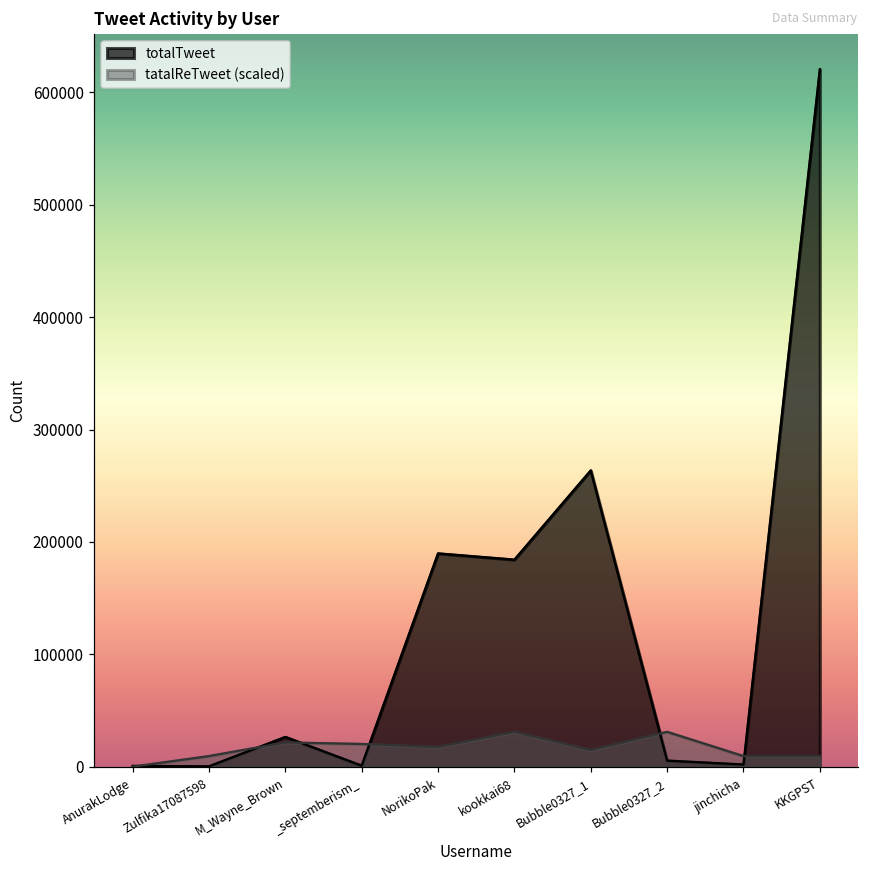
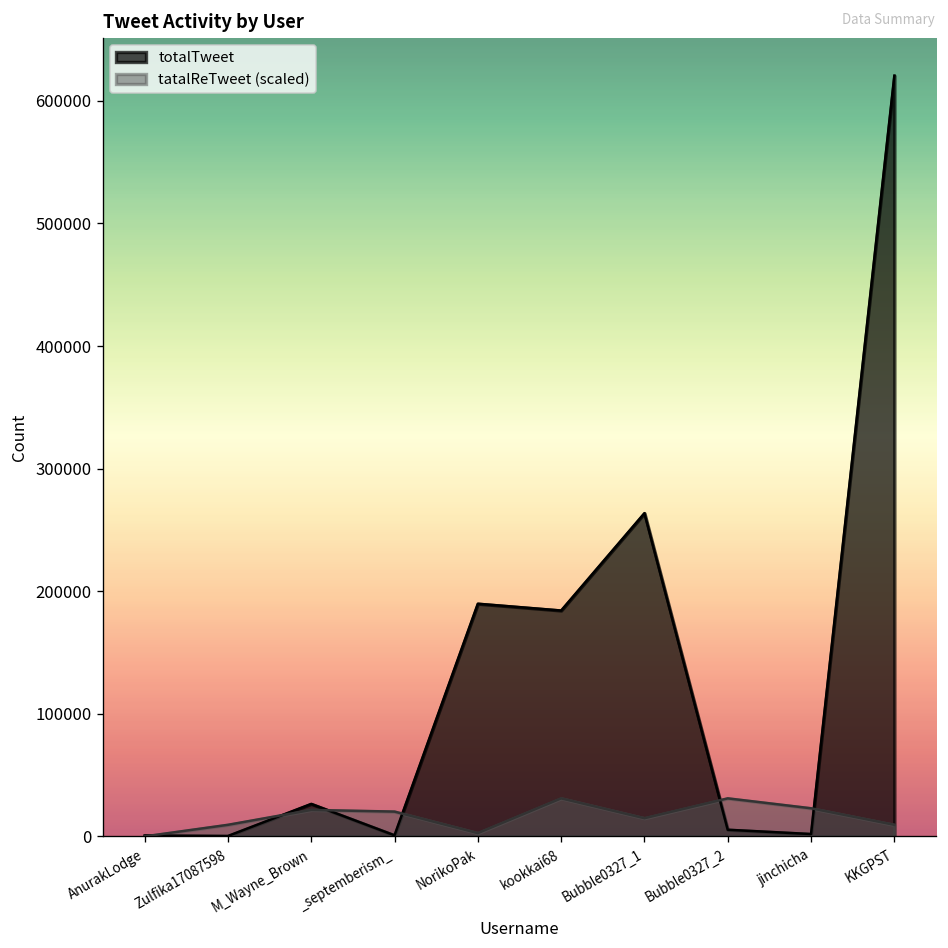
tatalReTweet (scaled), NorikoPak: 18000 -> 3000
tatalReTweet (scaled), jinchicha: 9000 -> 23000
